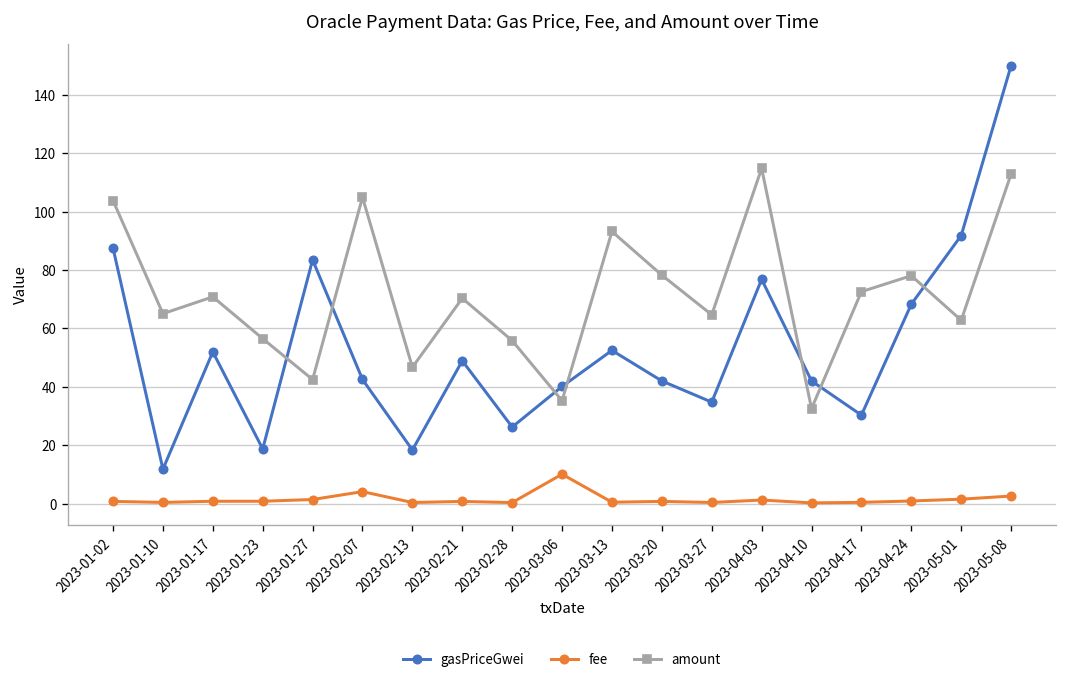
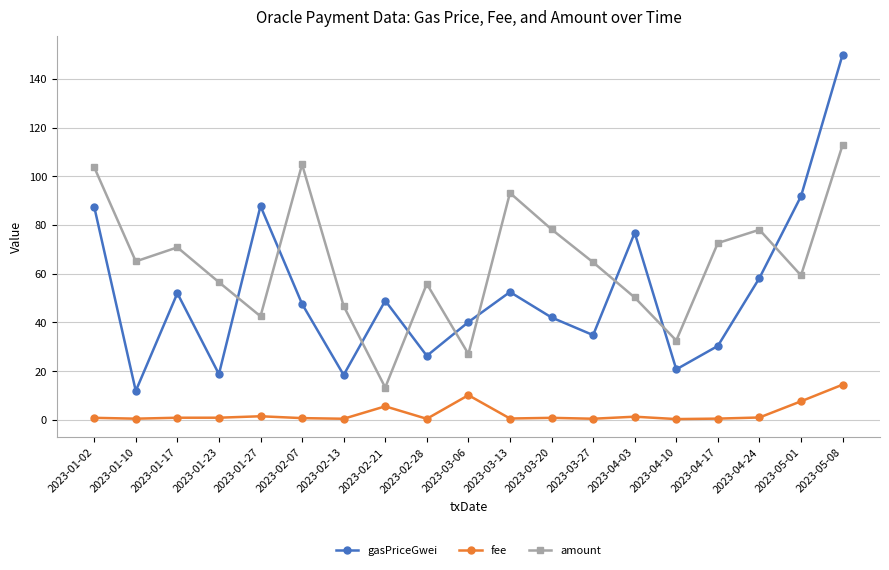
gasPriceGwei, 2023-01-27: 83 -> 88
gasPriceGwei, 2023-02-07: 43 -> 48
fee, 2023-02-07: 4 -> 1
fee, 2023-02-21: 1 -> 6
amount, 2023-02-21: 70 -> 13
amount, 2023-03-06: 35 -> 27
amount, 2023-04-03: 115 -> 50
gasPriceGwei, 2023-04-10: 42 -> 21
gasPriceGwei, 2023-04-24: 68 -> 58
fee, 2023-05-01: 2 -> 8
amount, 2023-05-01: 63 -> 59
fee, 2023-05-08: 3 -> 14
